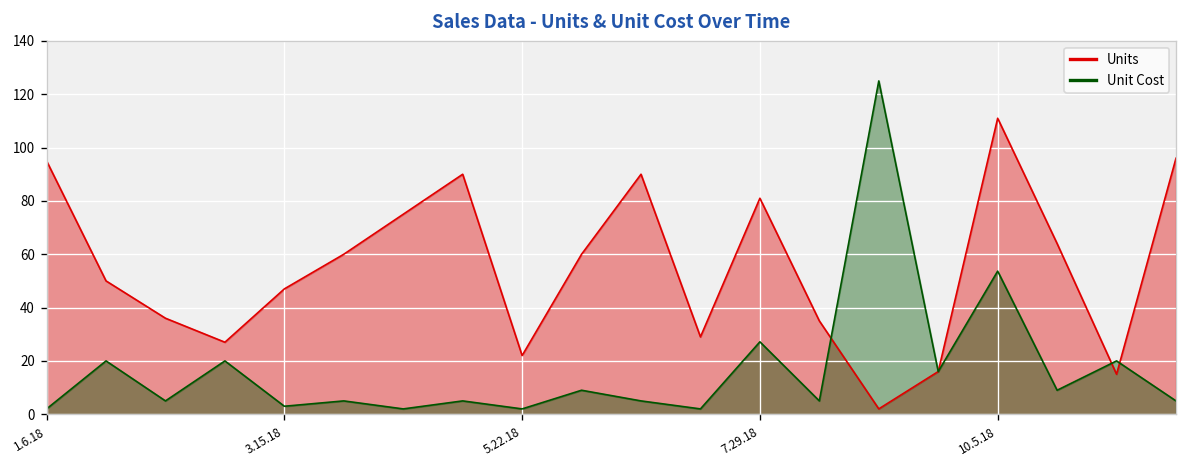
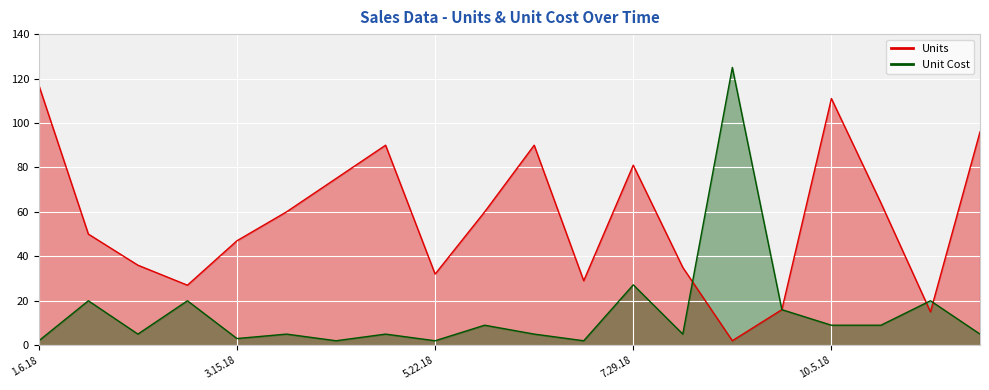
Units, 1.6.18: 95 -> 117
Units, 5.22.18: 22 -> 32
Unit Cost, 10.5.18: 54 -> 9
